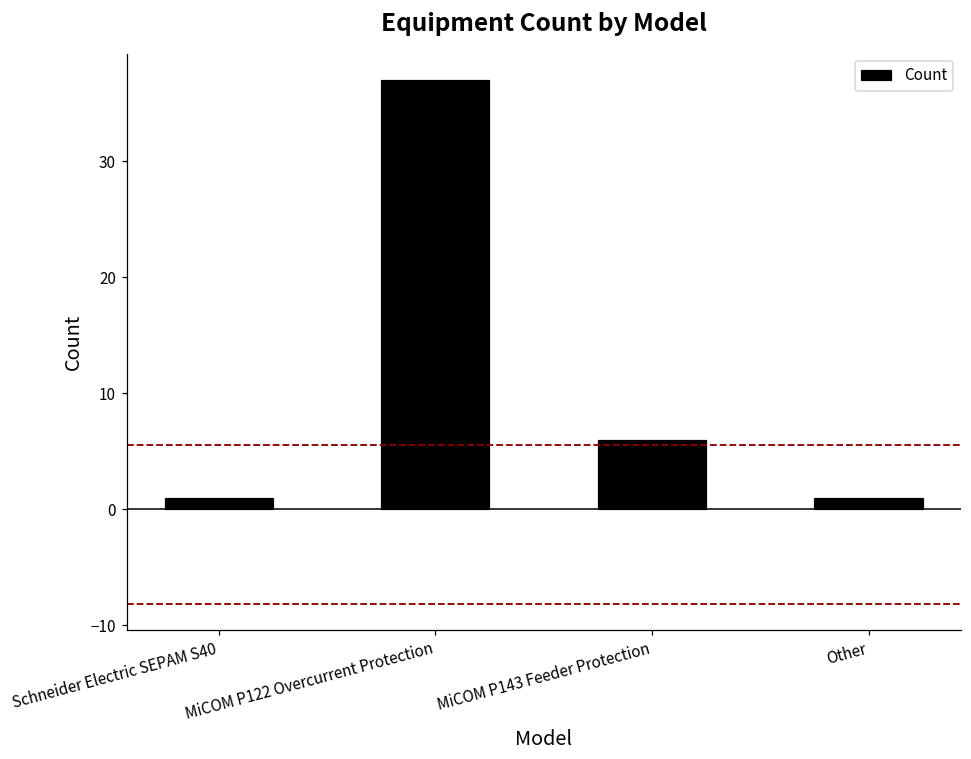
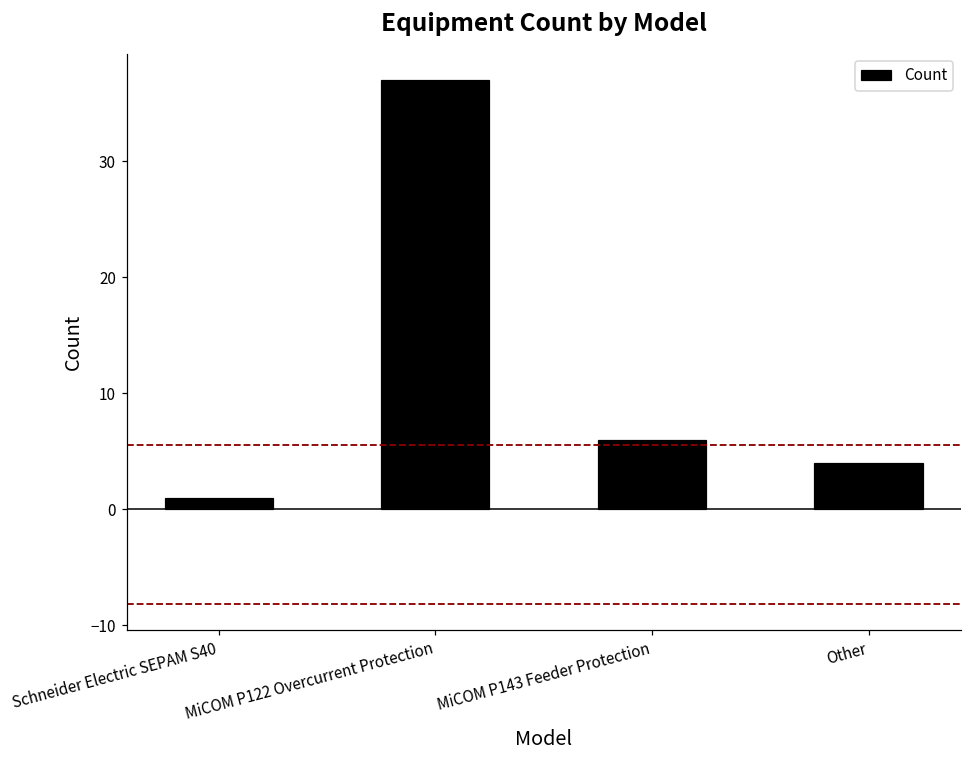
Other: 1 -> 4
